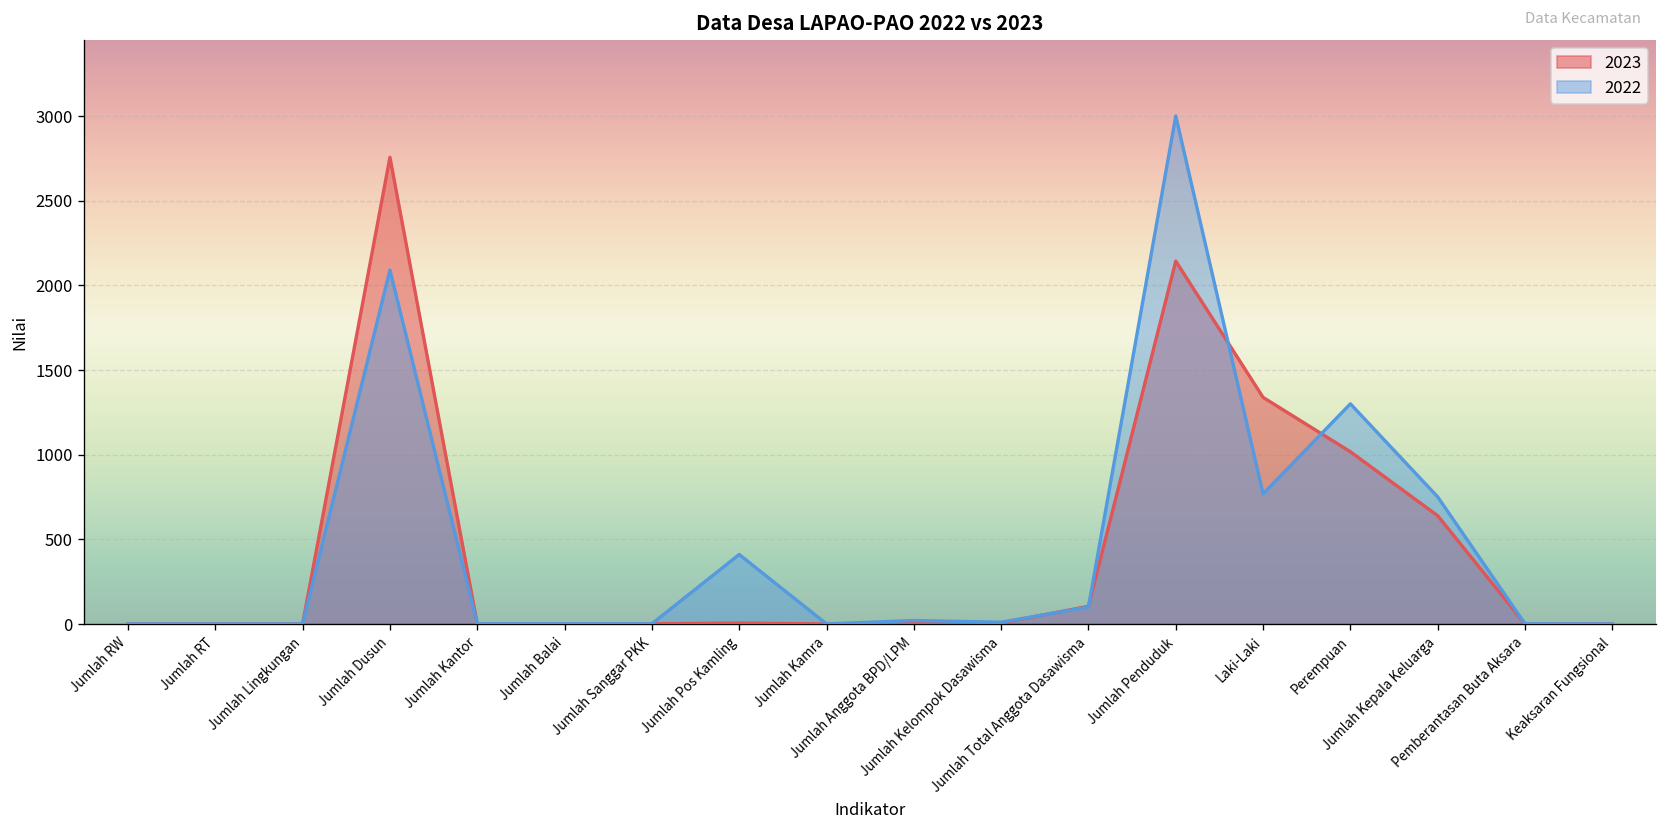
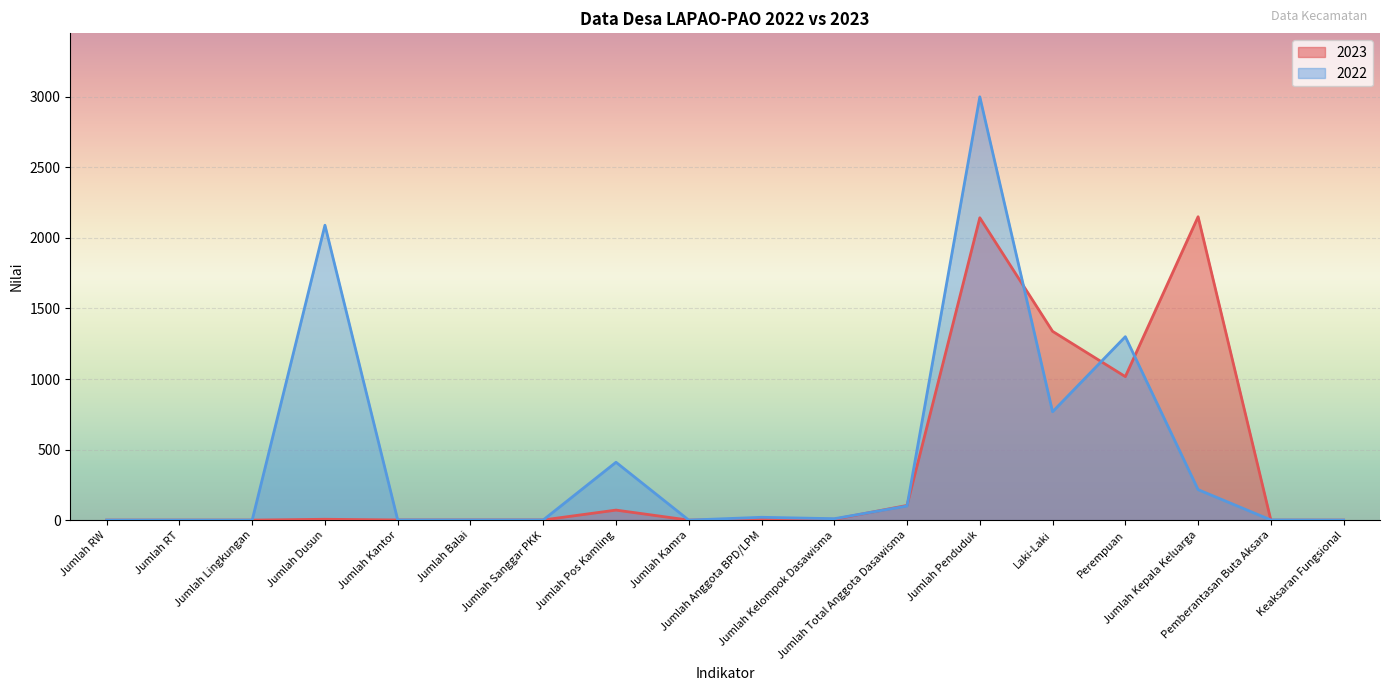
2023, Jumlah Dusun: 2760 -> 10
2023, Jumlah Pos Kamling: 10 -> 70
2023, Jumlah Kepala Keluarga: 640 -> 2150
2022, Jumlah Kepala Keluarga: 750 -> 220
